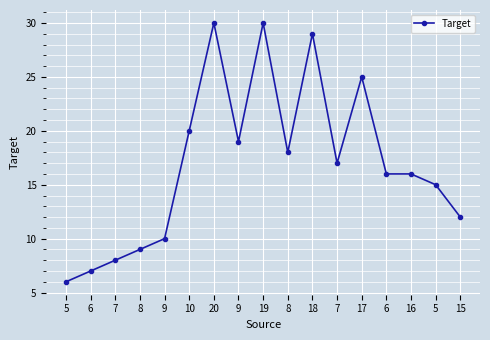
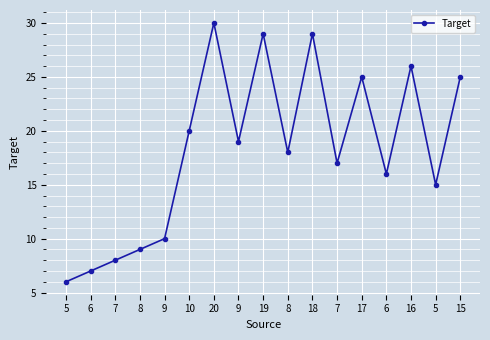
19: 30 -> 29
16: 16 -> 26
15: 12 -> 25
